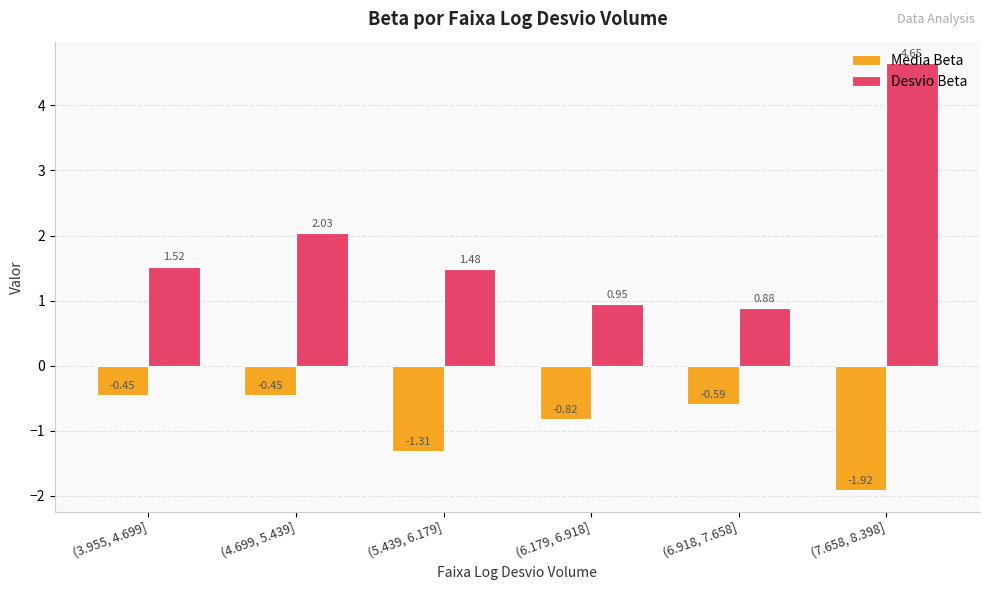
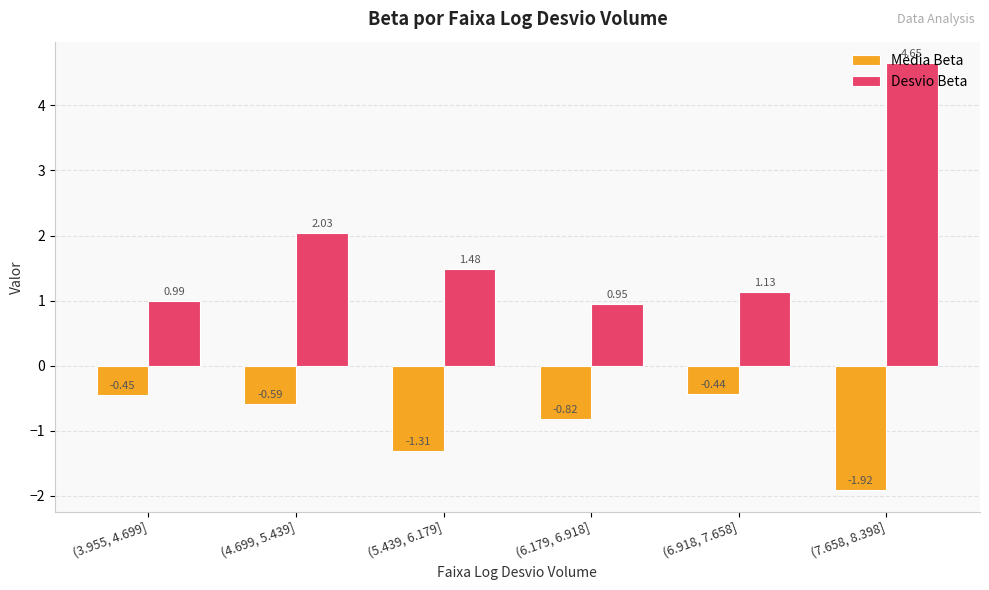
Desvio Beta, (3.955, 4.699]: 1.52 -> 0.99
Media Beta, (4.699, 5.439]: -0.45 -> -0.59
Media Beta, (6.918, 7.658]: -0.59 -> -0.44
Desvio Beta, (6.918, 7.658]: 0.88 -> 1.13
